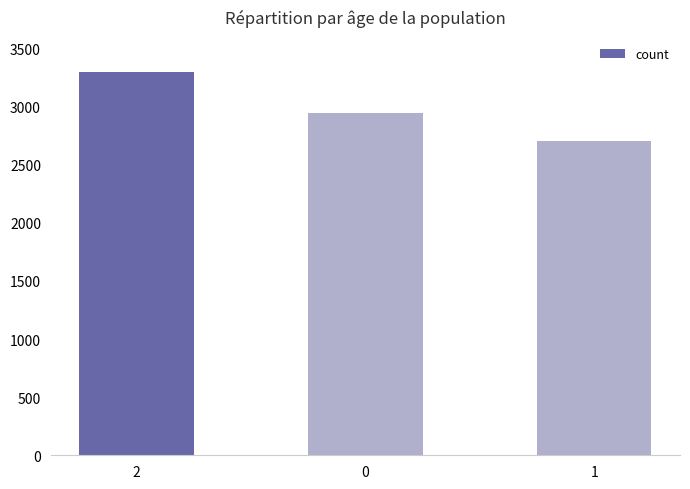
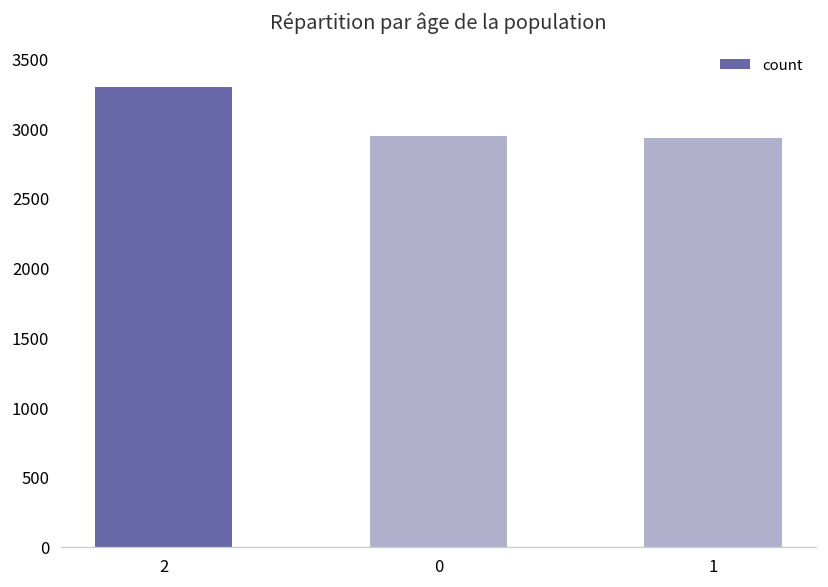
1: 2710 -> 2930
